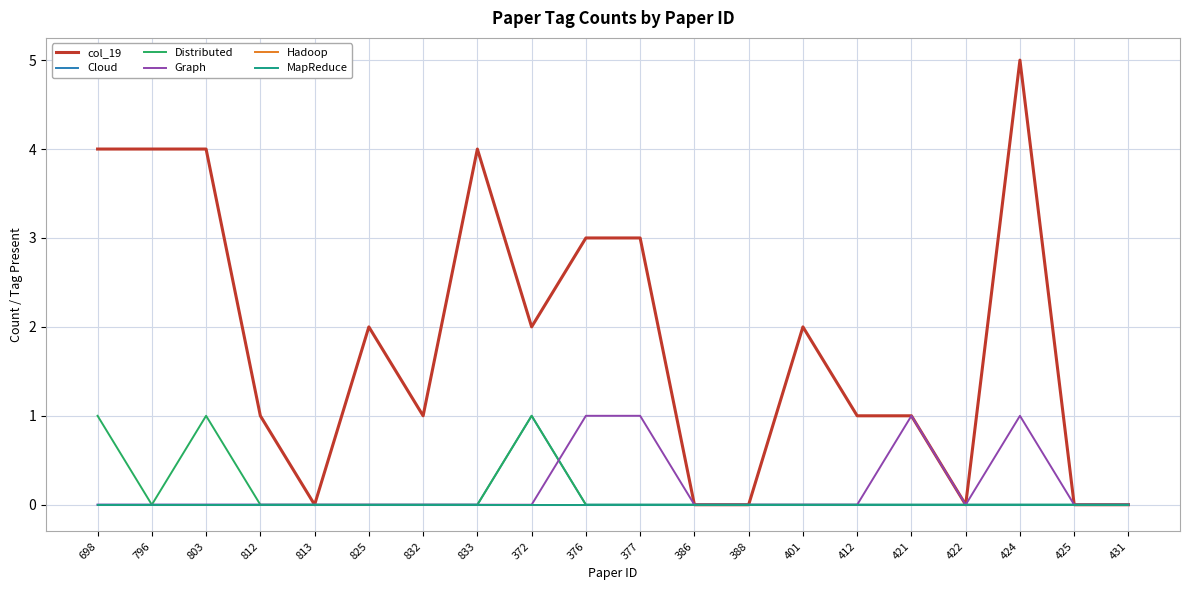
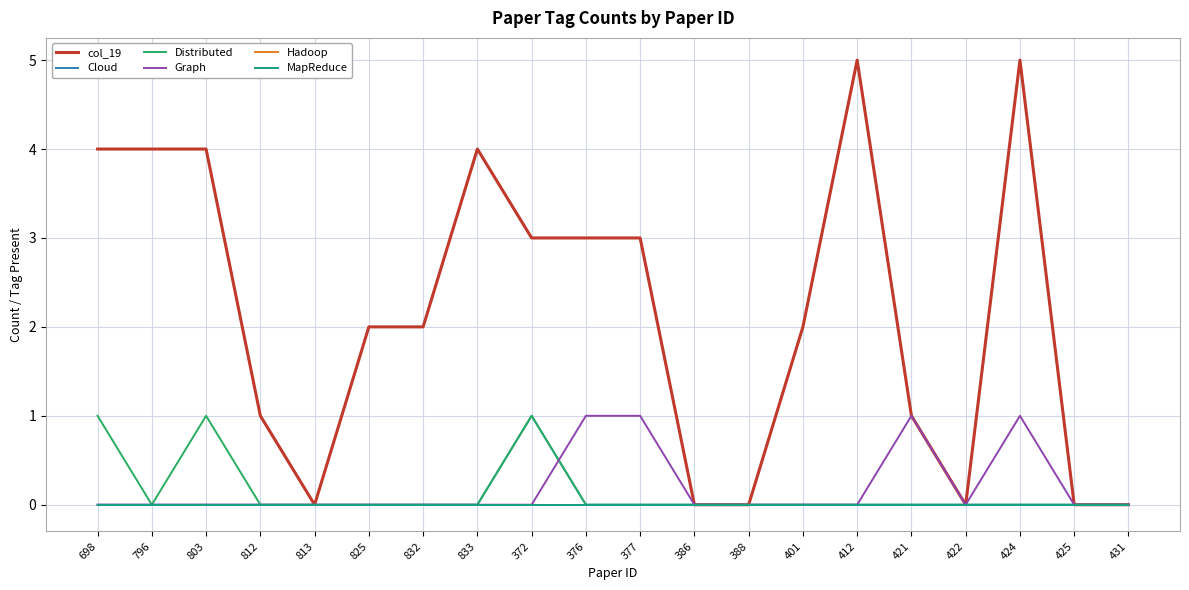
col_19, 832: 1 -> 2
col_19, 372: 2 -> 3
col_19, 412: 1 -> 5
